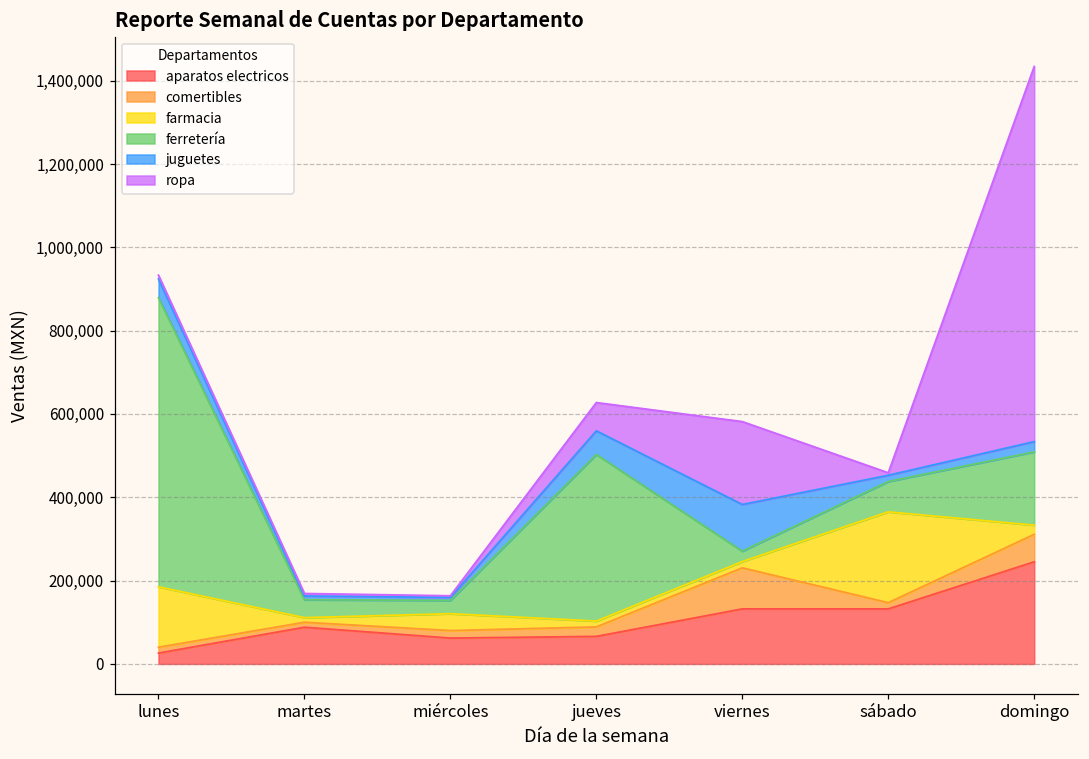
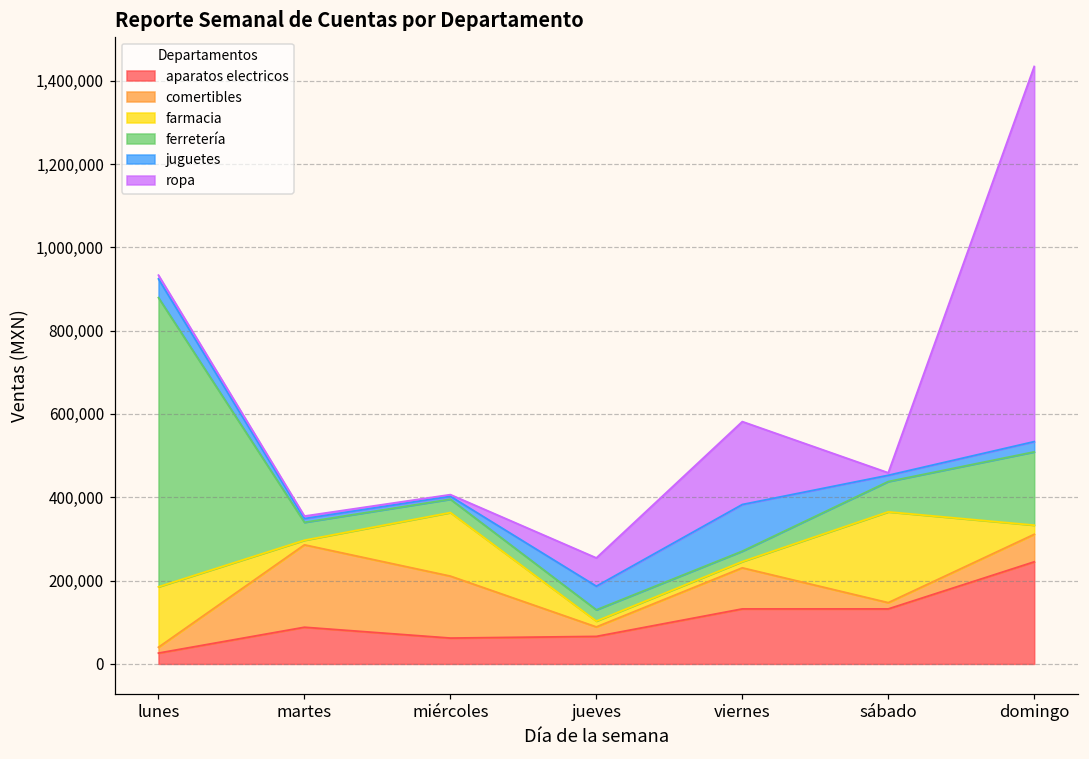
comertibles, martes: 10,000 -> 200,000
comertibles, miércoles: 20,000 -> 150,000
farmacia, miércoles: 40,000 -> 150,000
ferretería, jueves: 400,000 -> 30,000
